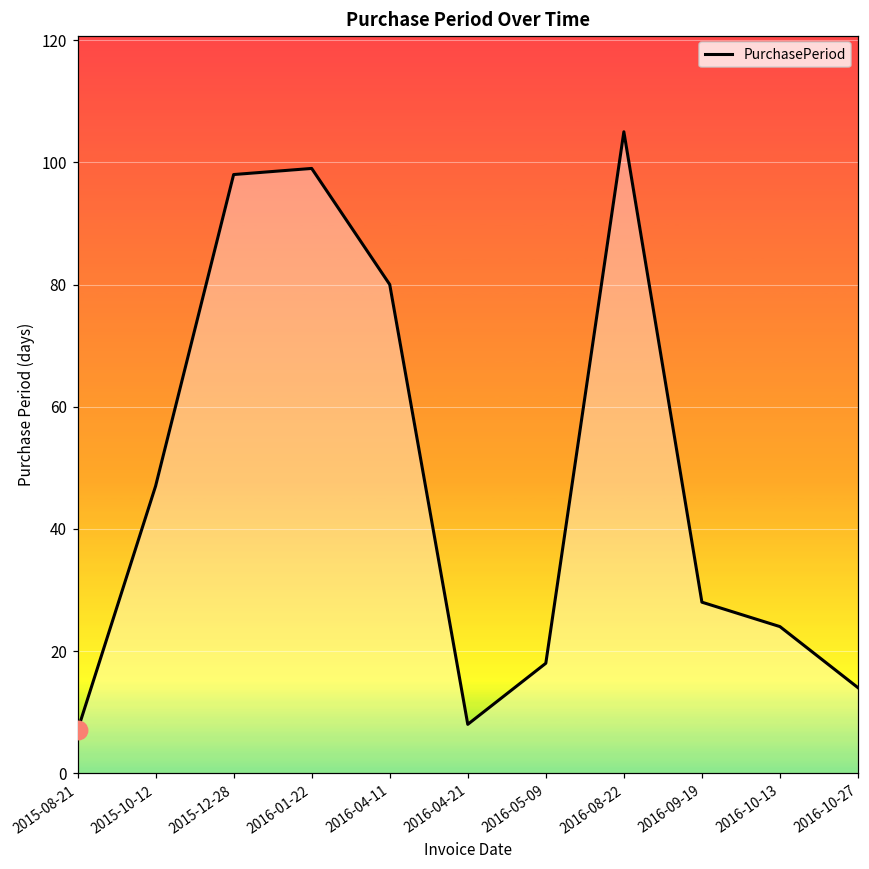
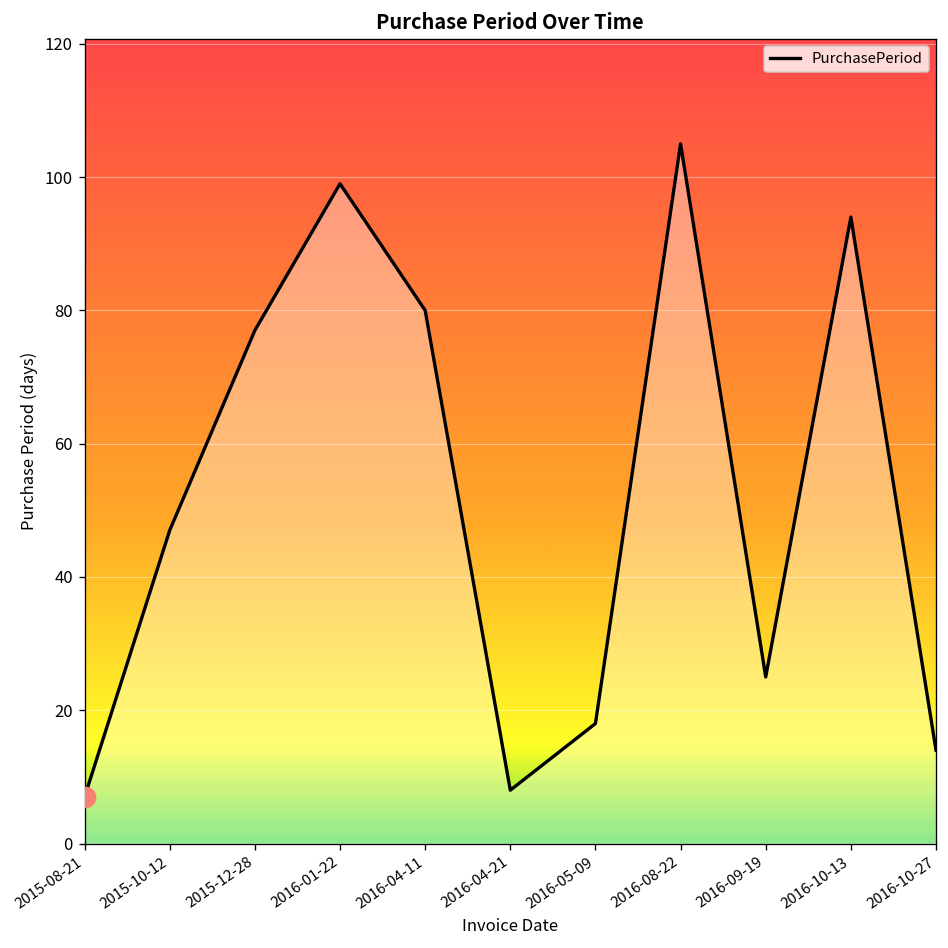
PurchasePeriod, 2015-12-28: 98 -> 77
PurchasePeriod, 2016-09-19: 28 -> 25
PurchasePeriod, 2016-10-13: 24 -> 94
